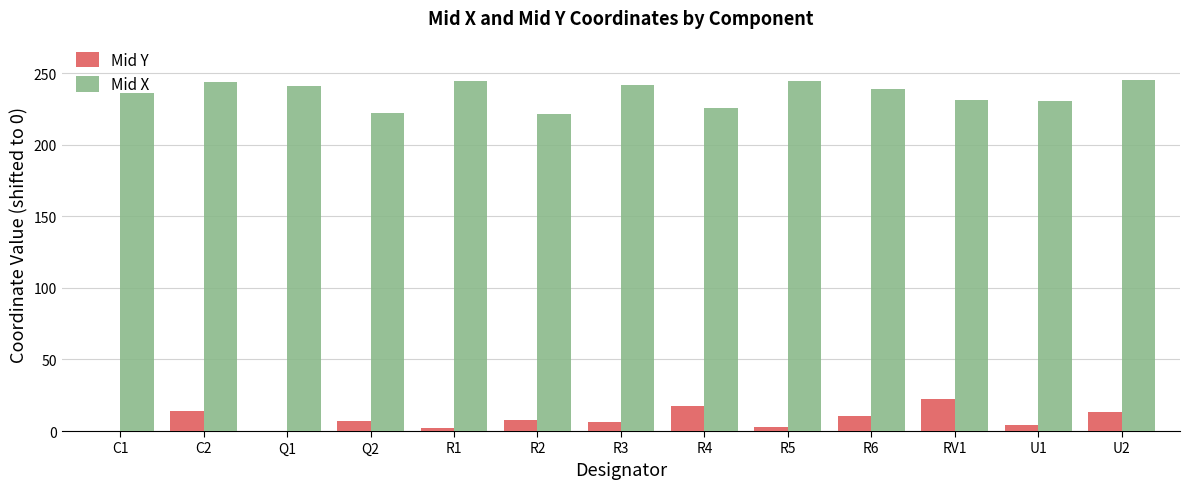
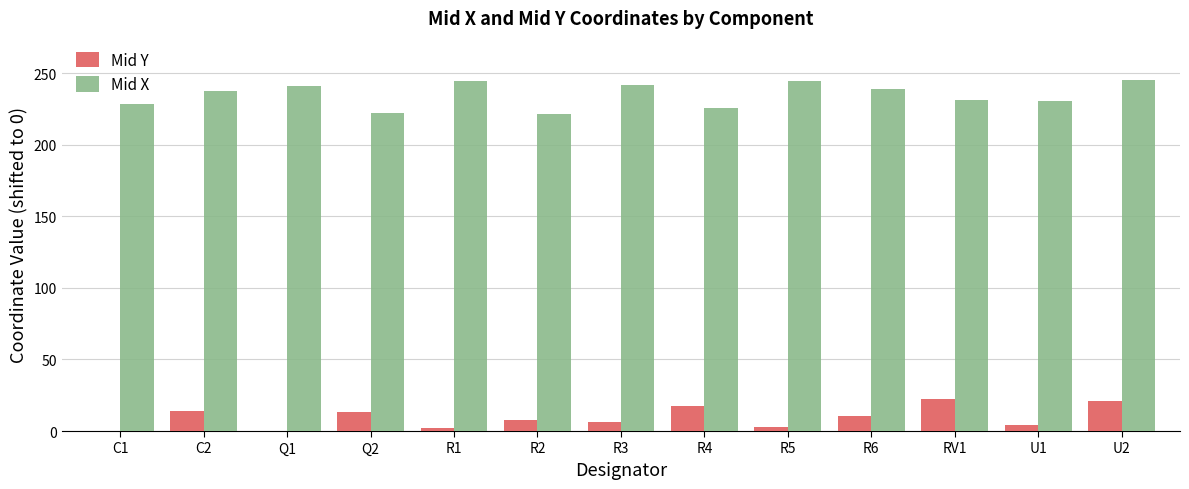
Mid X, C1: 237 -> 229
Mid X, C2: 244 -> 237
Mid Y, Q2: 7 -> 13
Mid Y, U2: 13 -> 21
